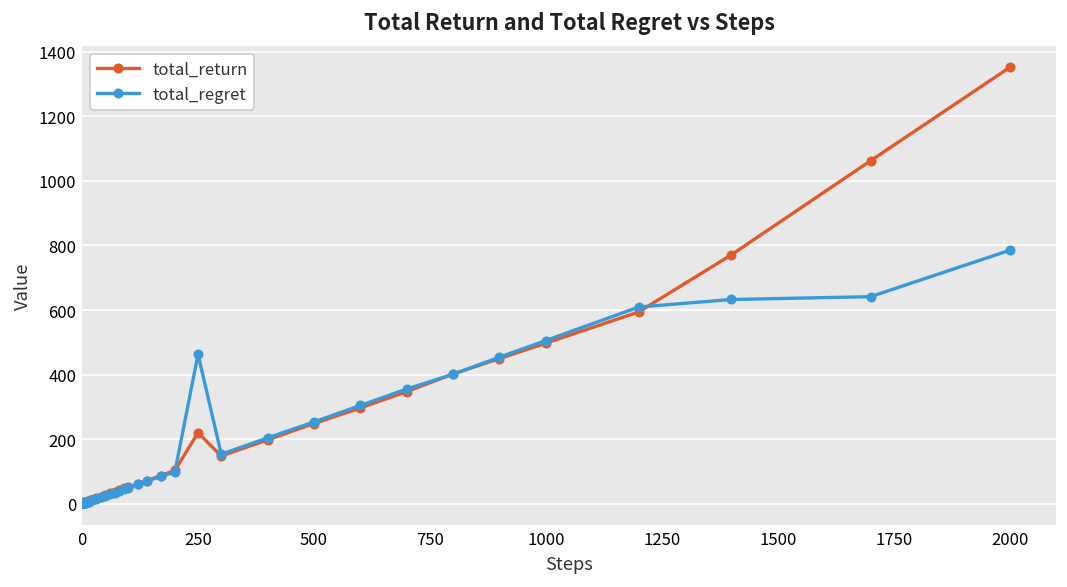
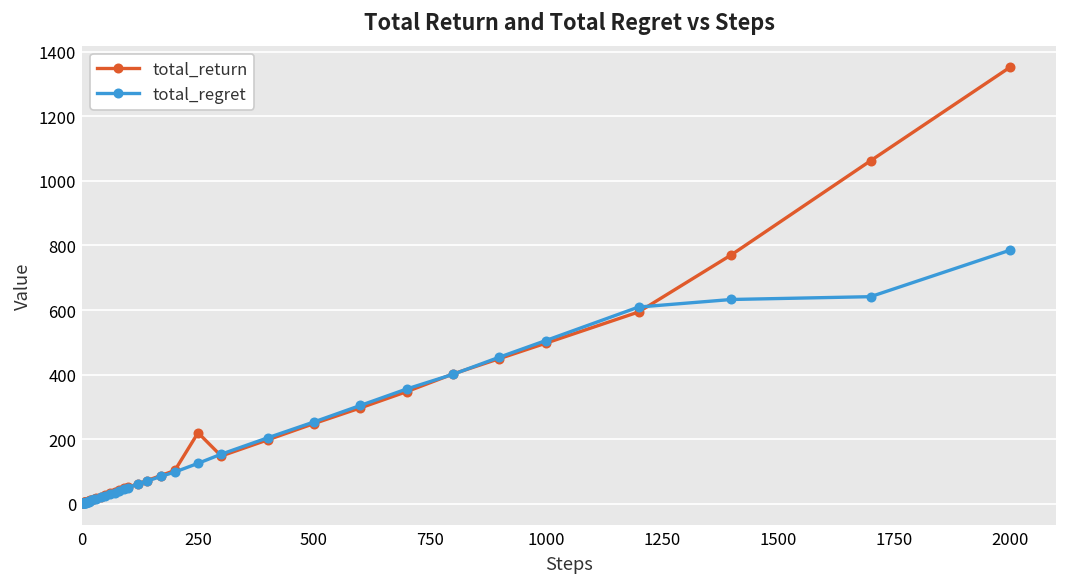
total_regret, 250: 460 -> 120
